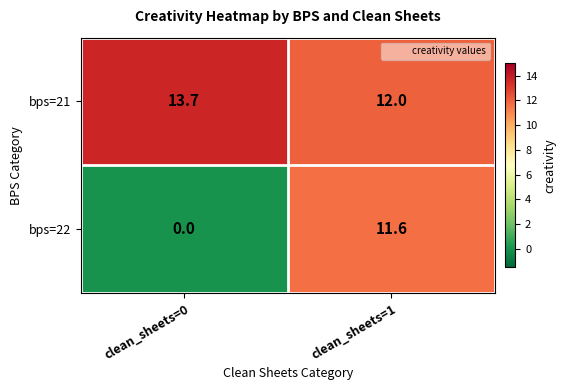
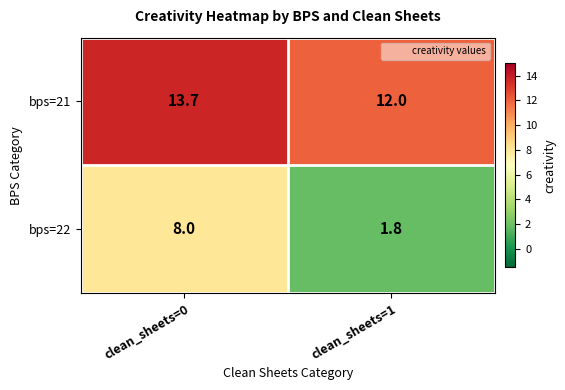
bps=22, clean_sheets=0: 0.0 -> 8.0
bps=22, clean_sheets=1: 11.6 -> 1.8
